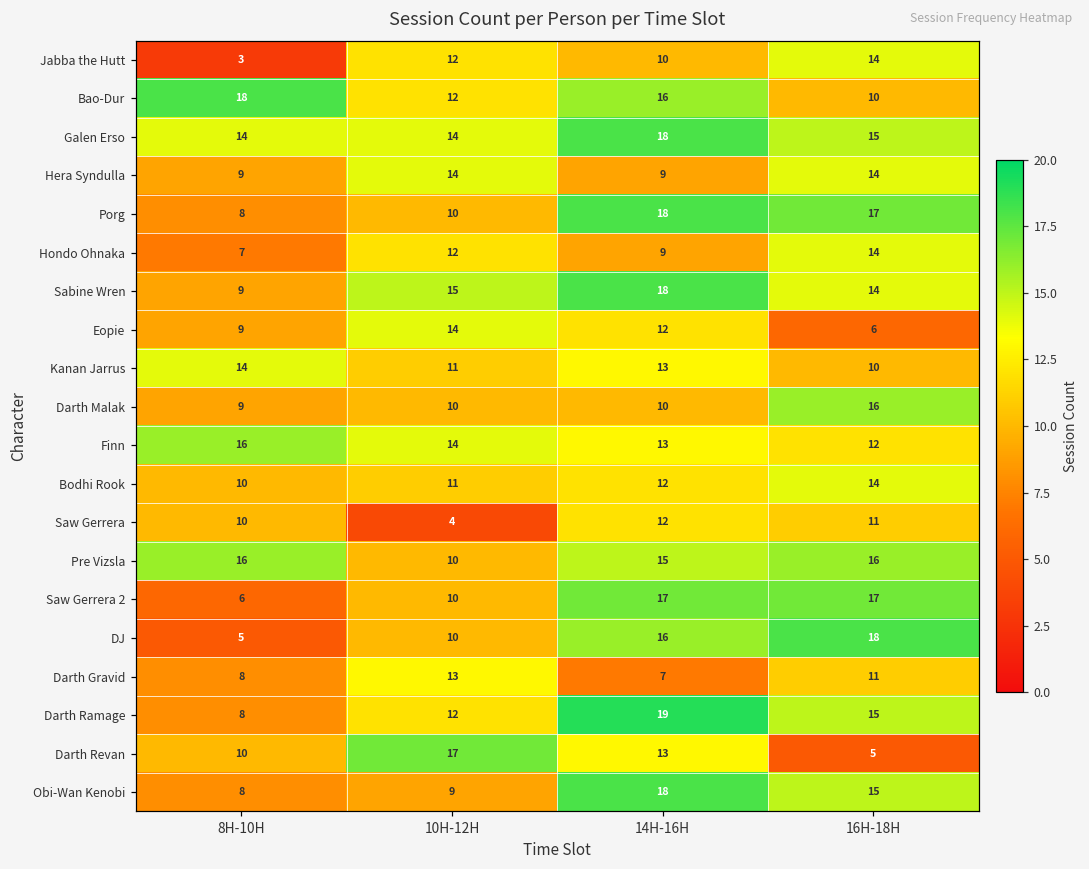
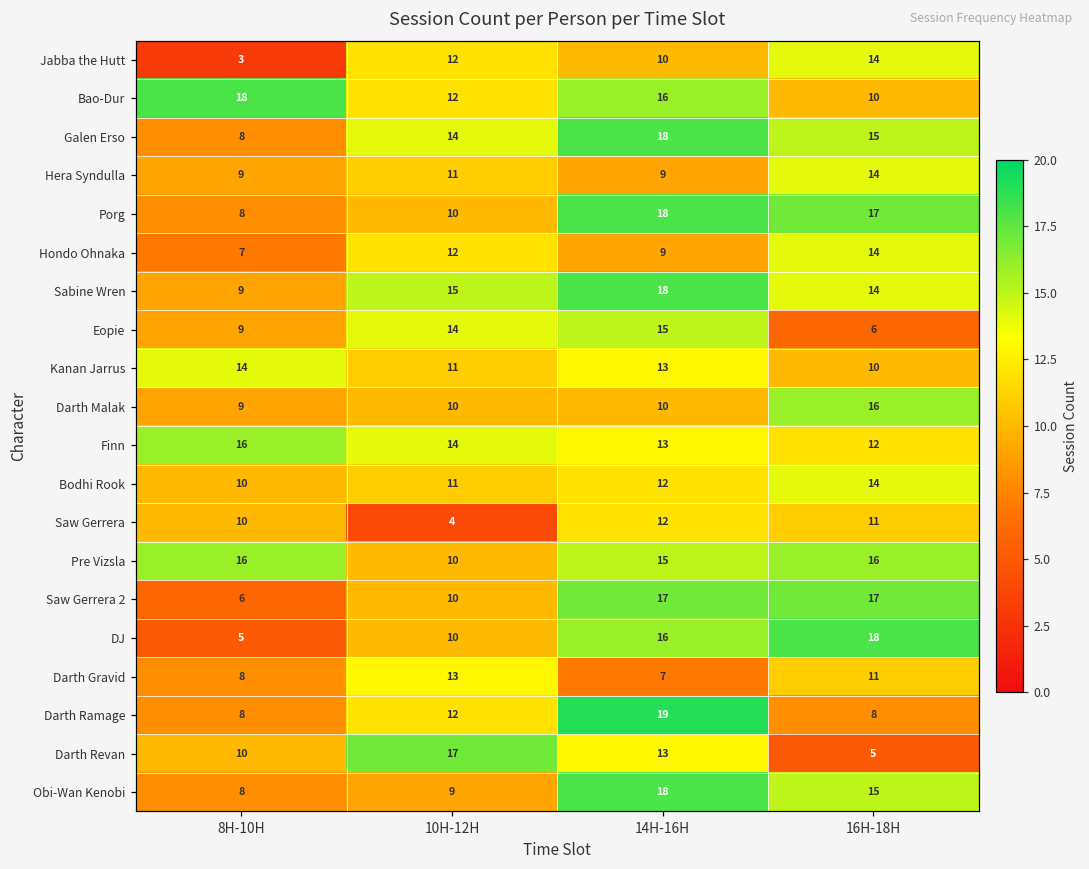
Galen Erso, 8H-10H: 14 -> 8
Hera Syndulla, 10H-12H: 14 -> 11
Eopie, 14H-16H: 12 -> 15
Darth Ramage, 16H-18H: 15 -> 8
